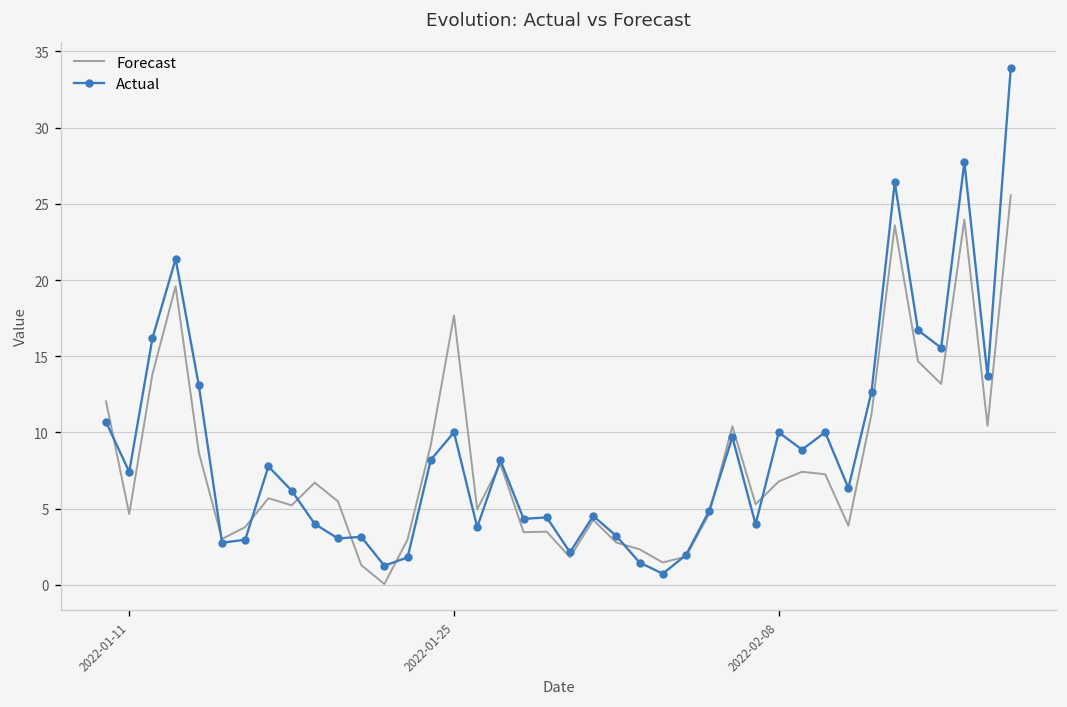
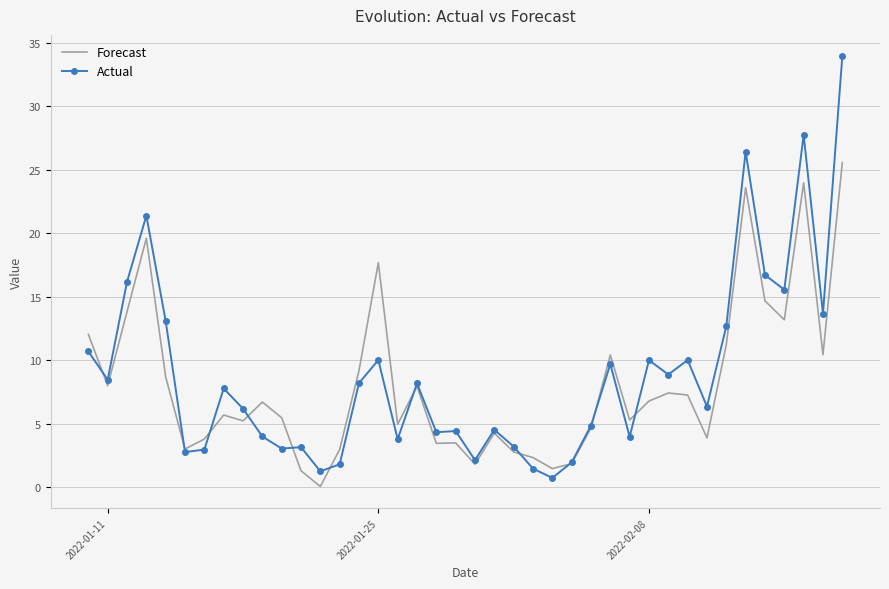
Forecast, 2022-01-11: 4.6 -> 8.0
Actual, 2022-01-11: 7.4 -> 8.5
